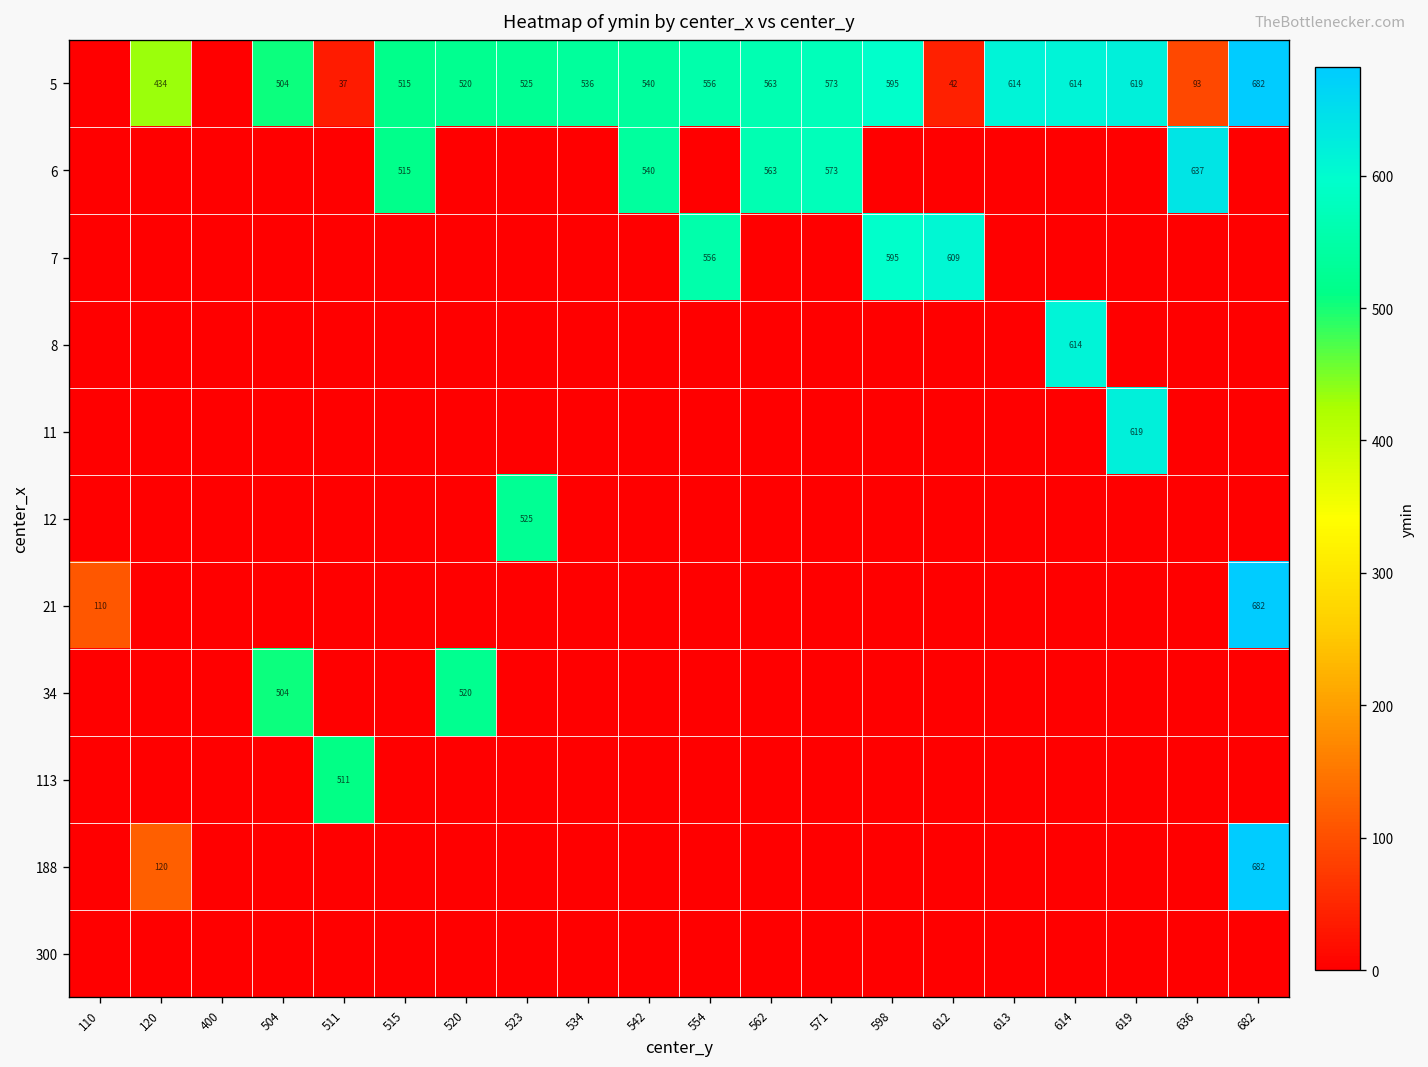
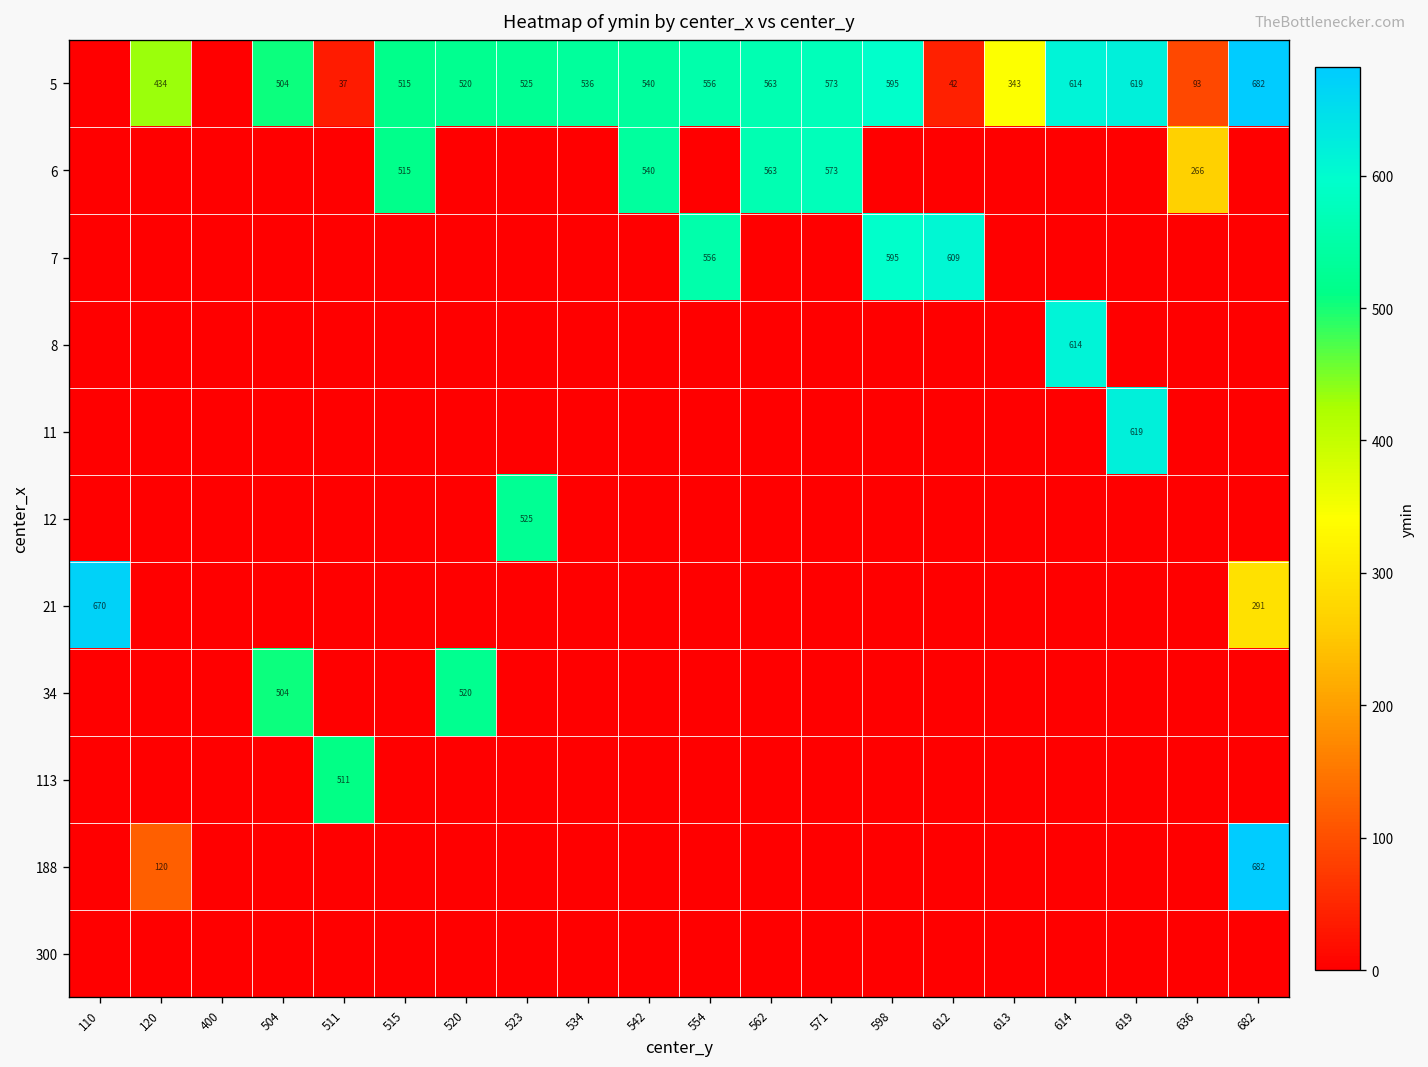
5, 613: 614 -> 343
6, 636: 637 -> 266
21, 110: 110 -> 670
21, 682: 682 -> 291
